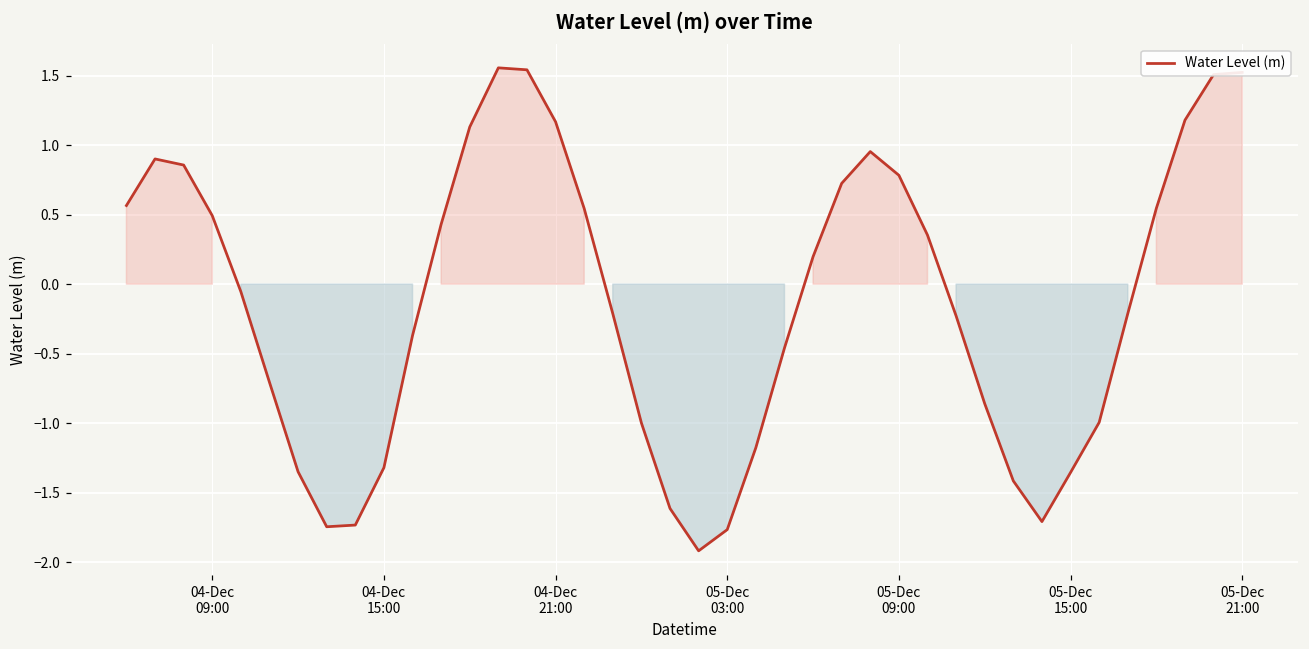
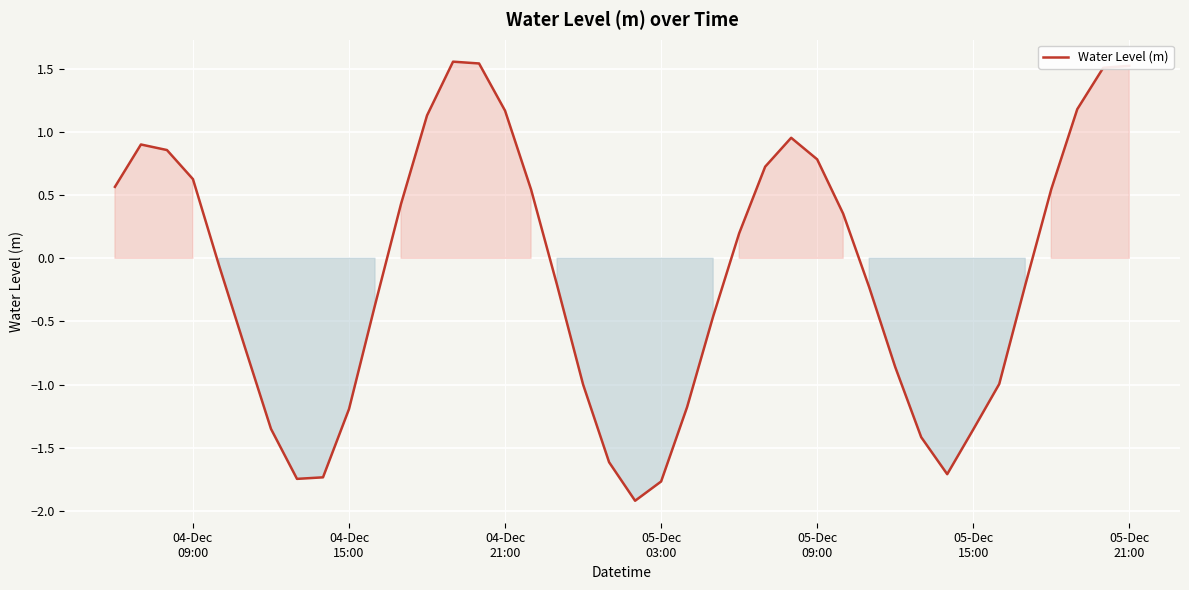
04-Dec 09:00: 0.49 -> 0.63
04-Dec 15:00: -1.32 -> -1.19
